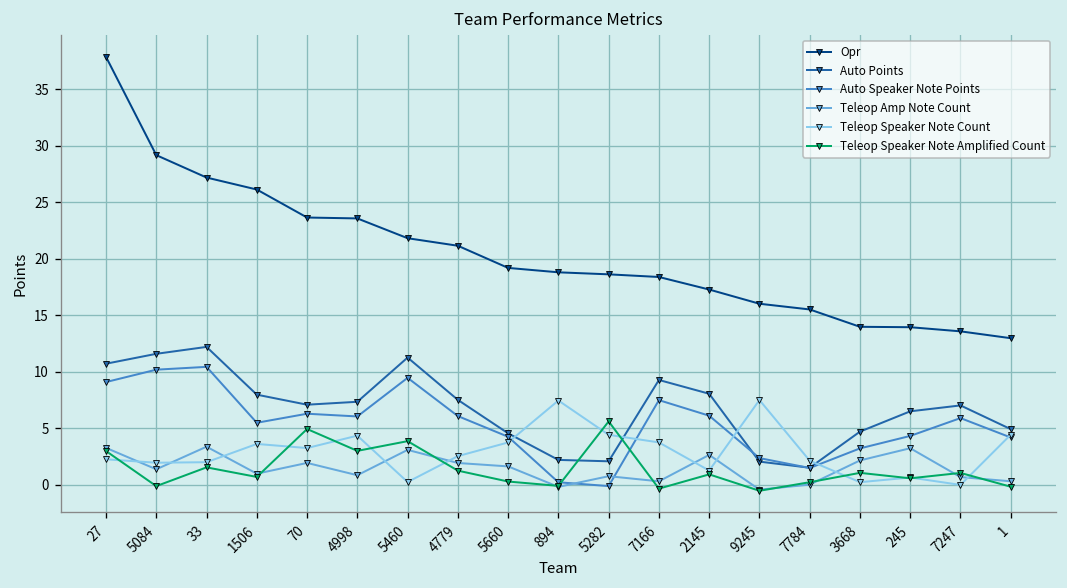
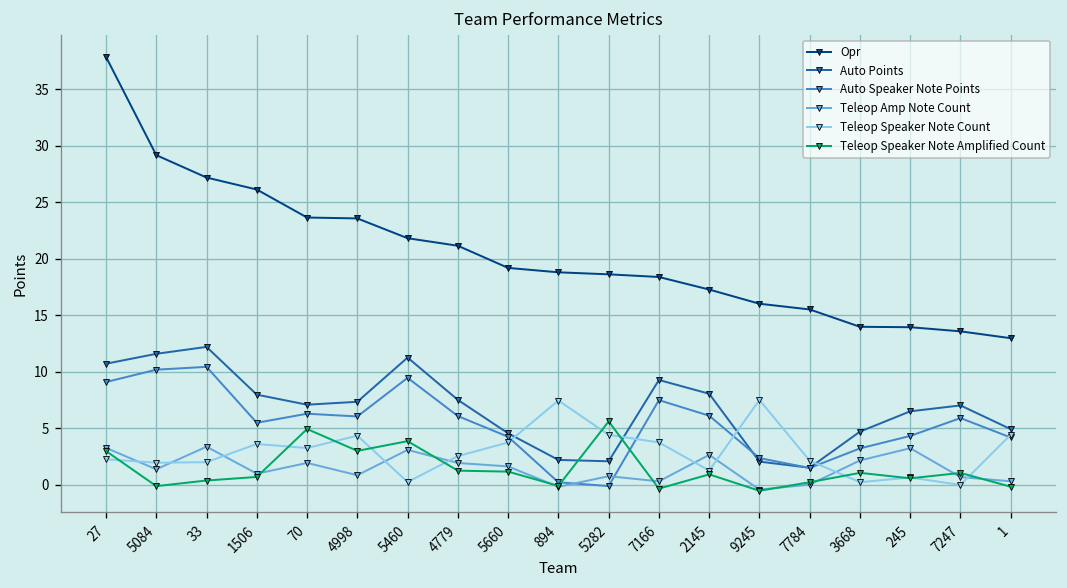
Teleop Speaker Note Amplified Count, 33: 2 -> 0
Teleop Speaker Note Amplified Count, 5660: 0 -> 1
